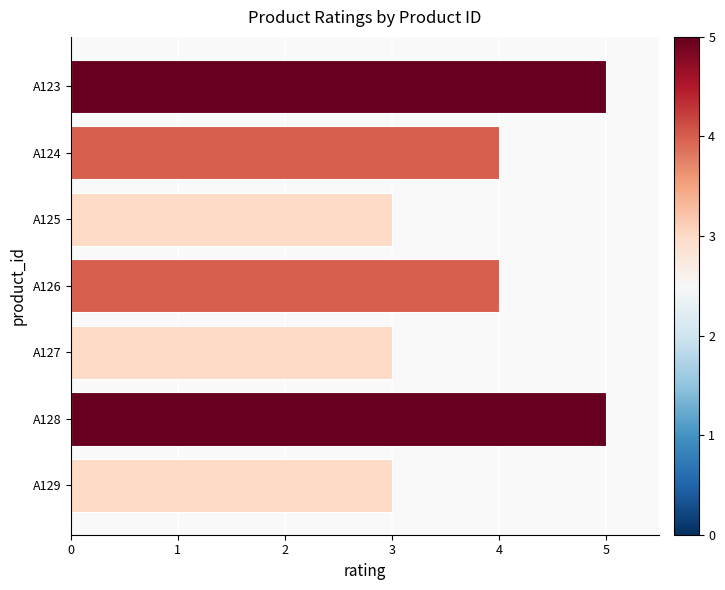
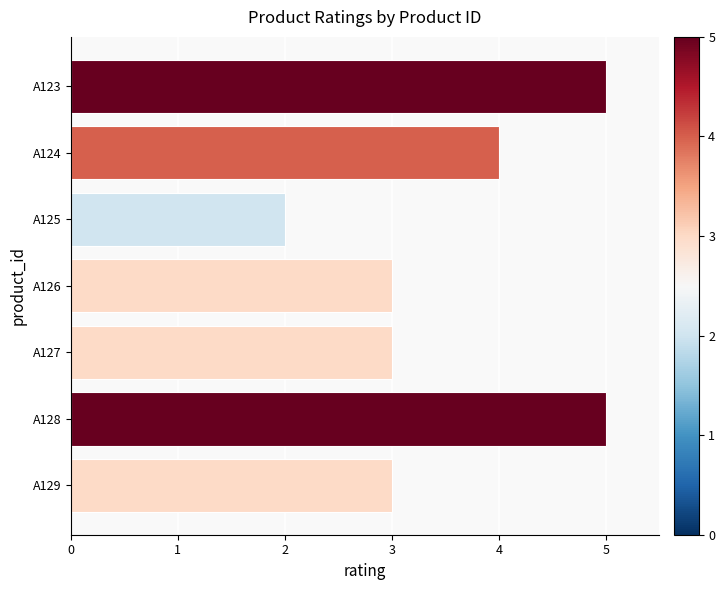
A125: 3 -> 2
A126: 4 -> 3
